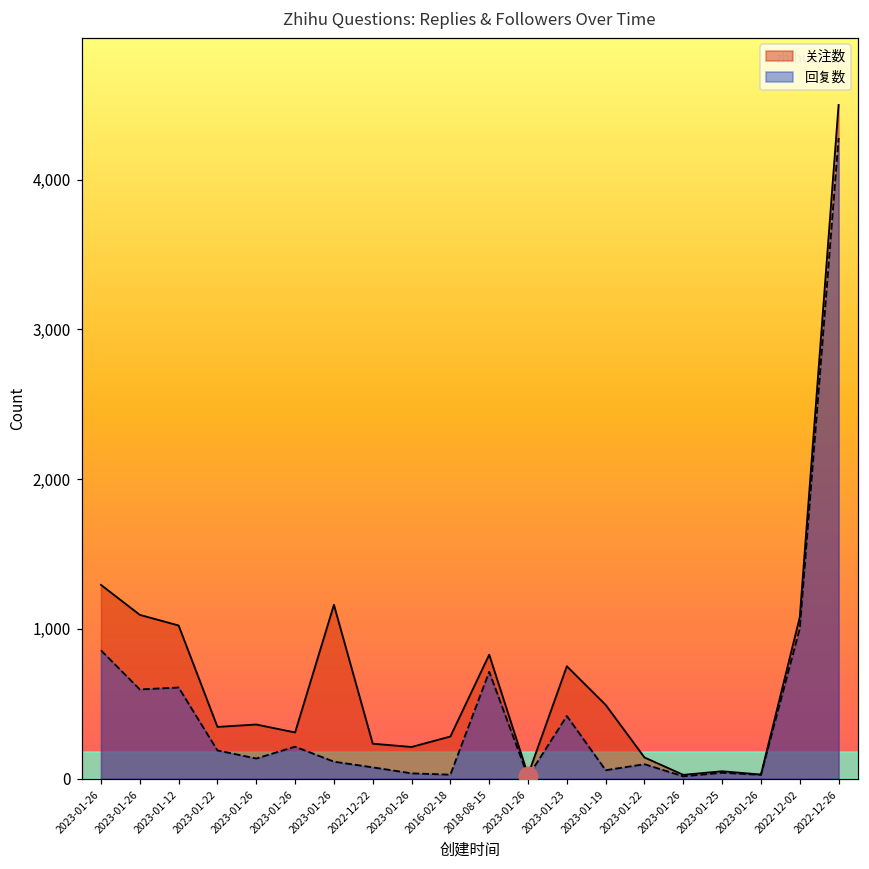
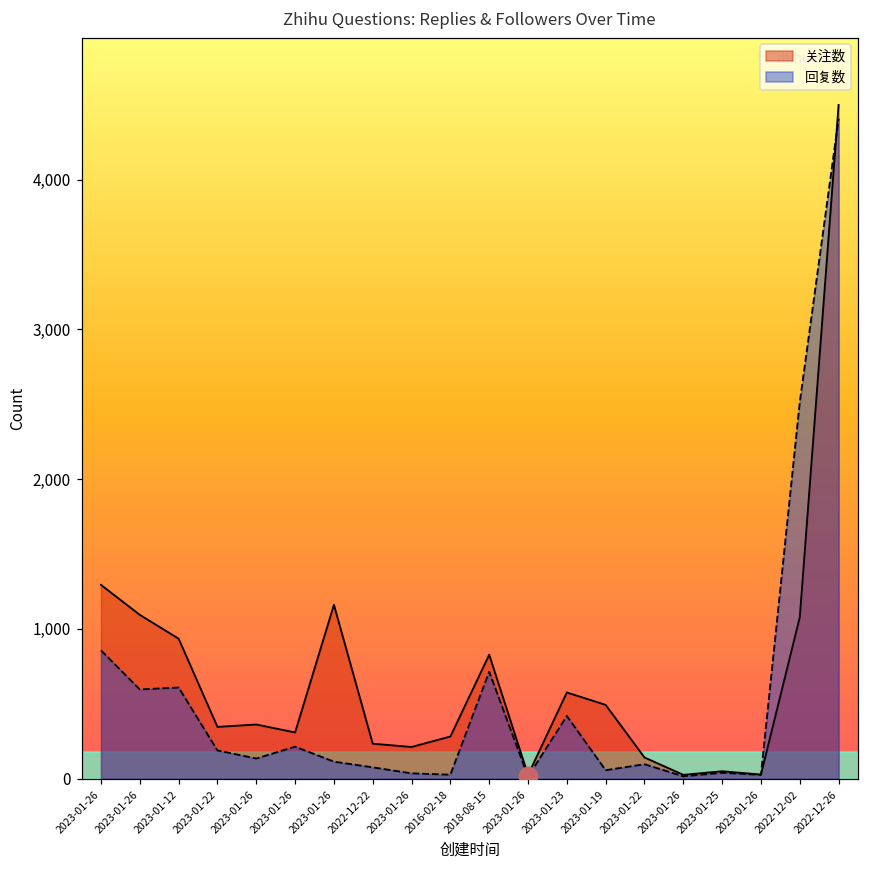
关注数, 2023-01-12: 1,020 -> 940
关注数, 2023-01-23: 750 -> 580
回复数, 2022-12-02: 1,000 -> 2,510
回复数, 2022-12-26: 4,280 -> 4,410
